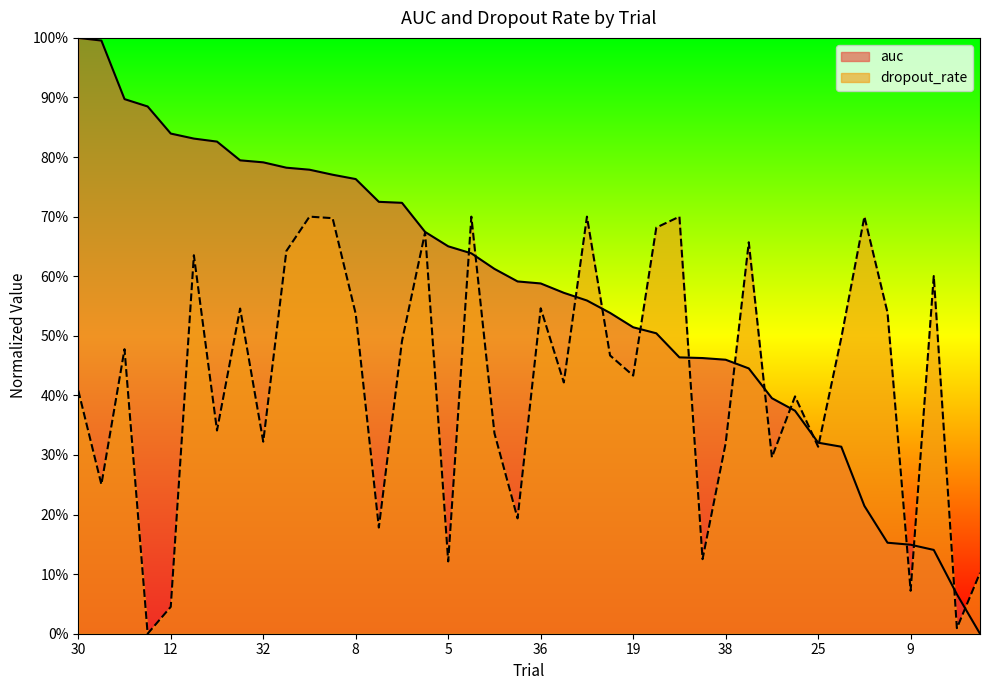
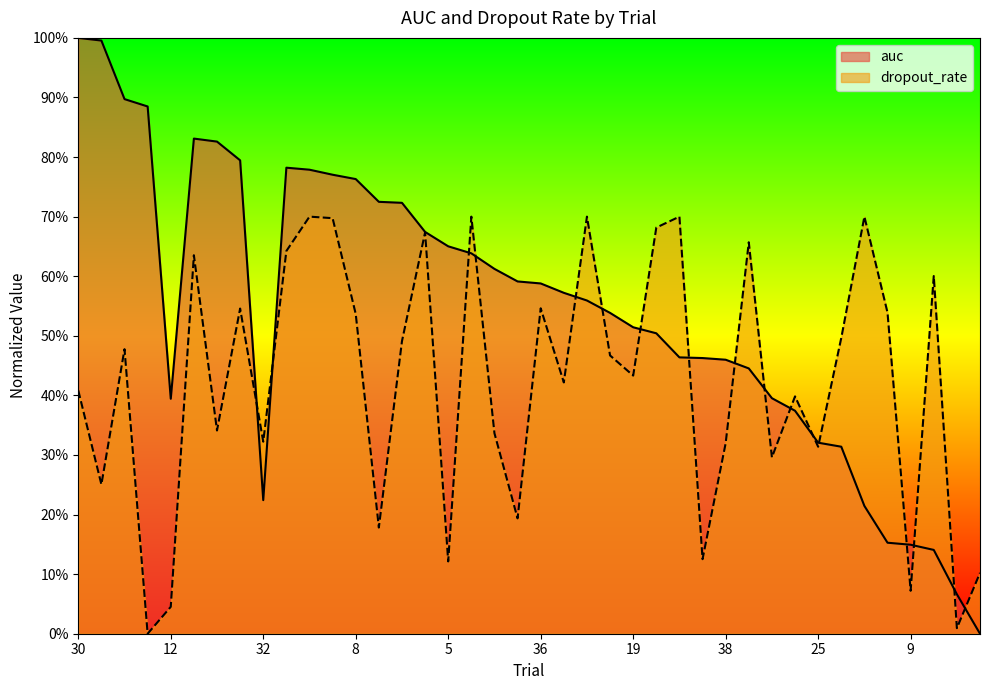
auc, 12: 84% -> 39%
auc, 32: 79% -> 22%
